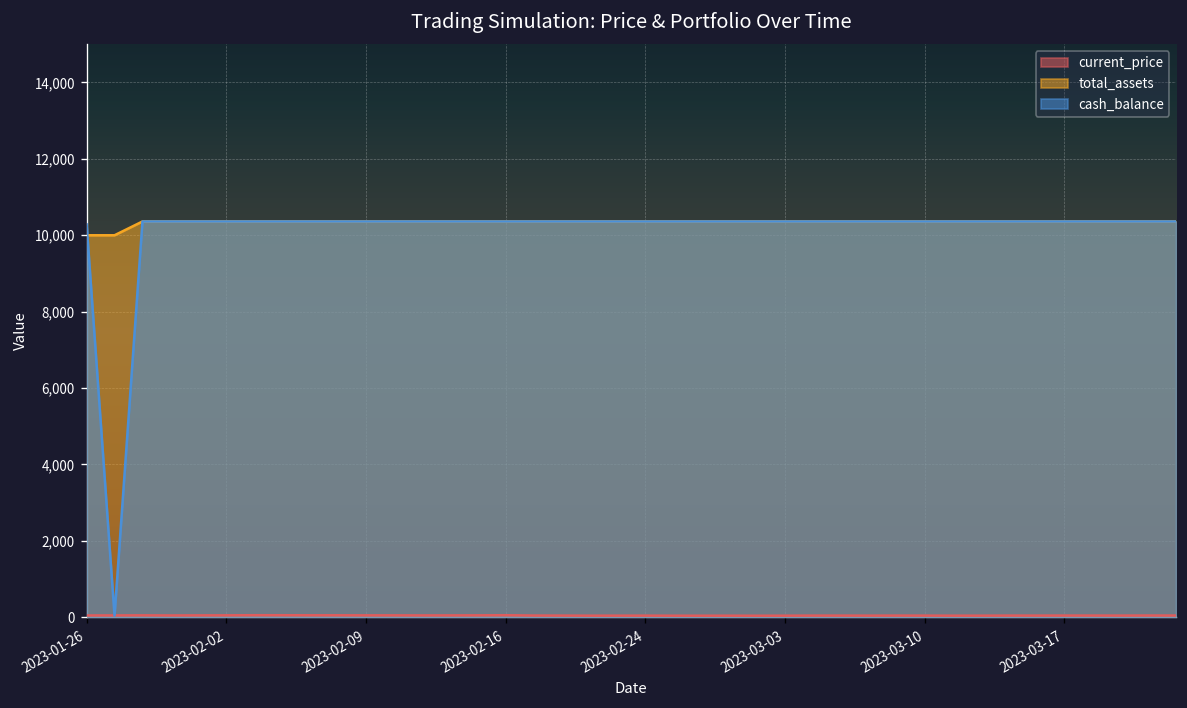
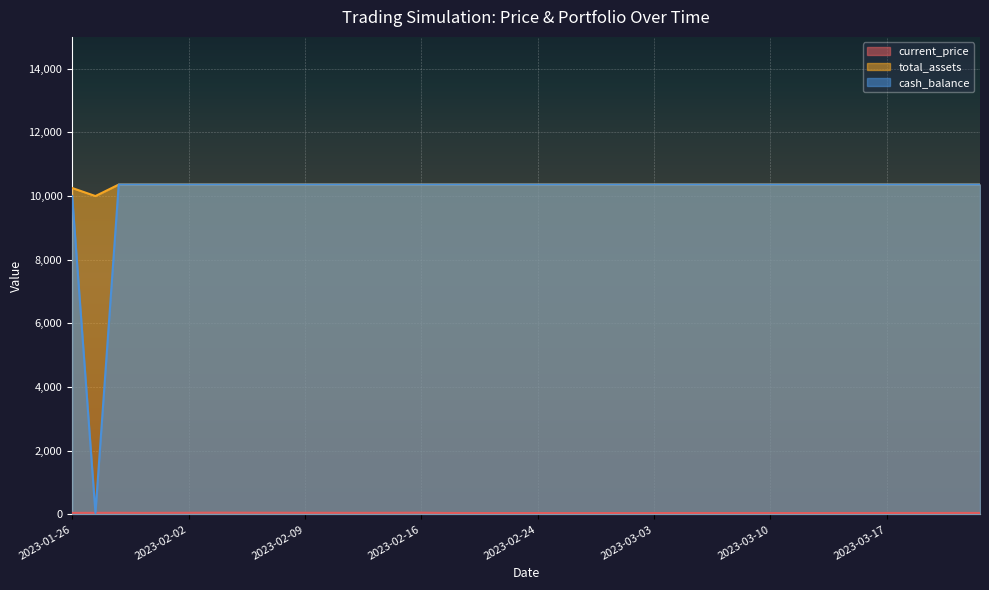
total_assets, 2023-01-26: 10,000 -> 10,300
cash_balance, 2023-01-26: 10,300 -> 10,000
